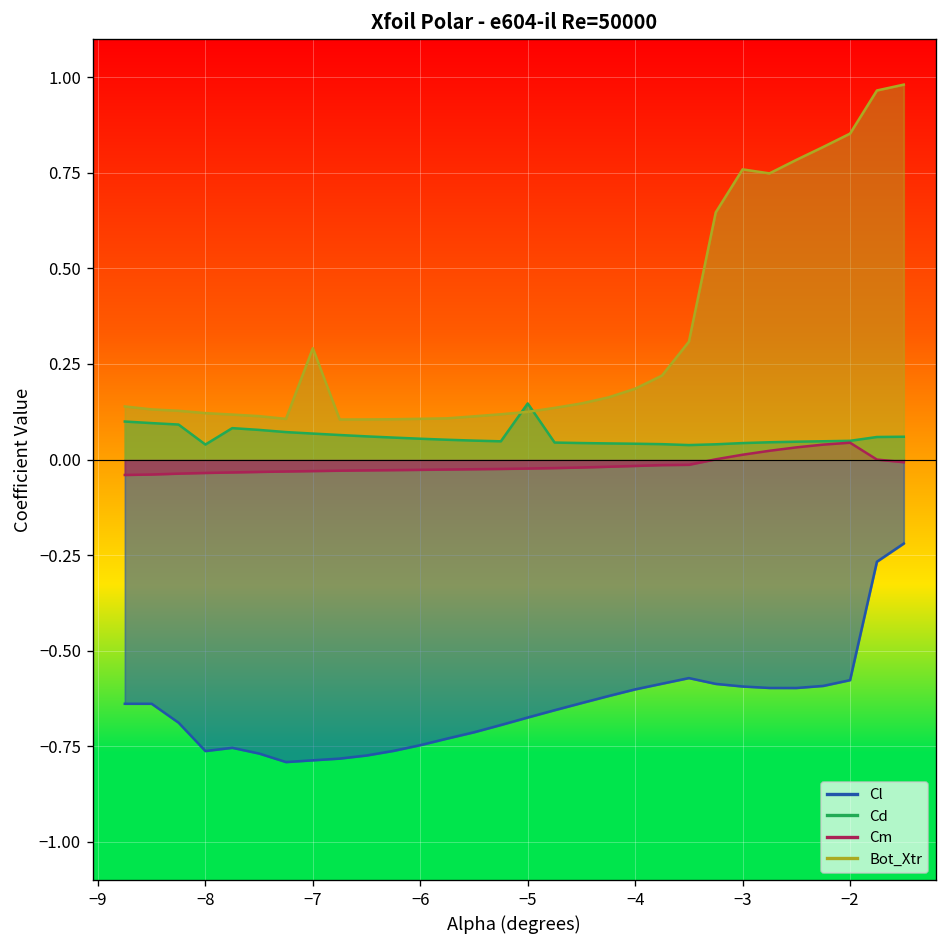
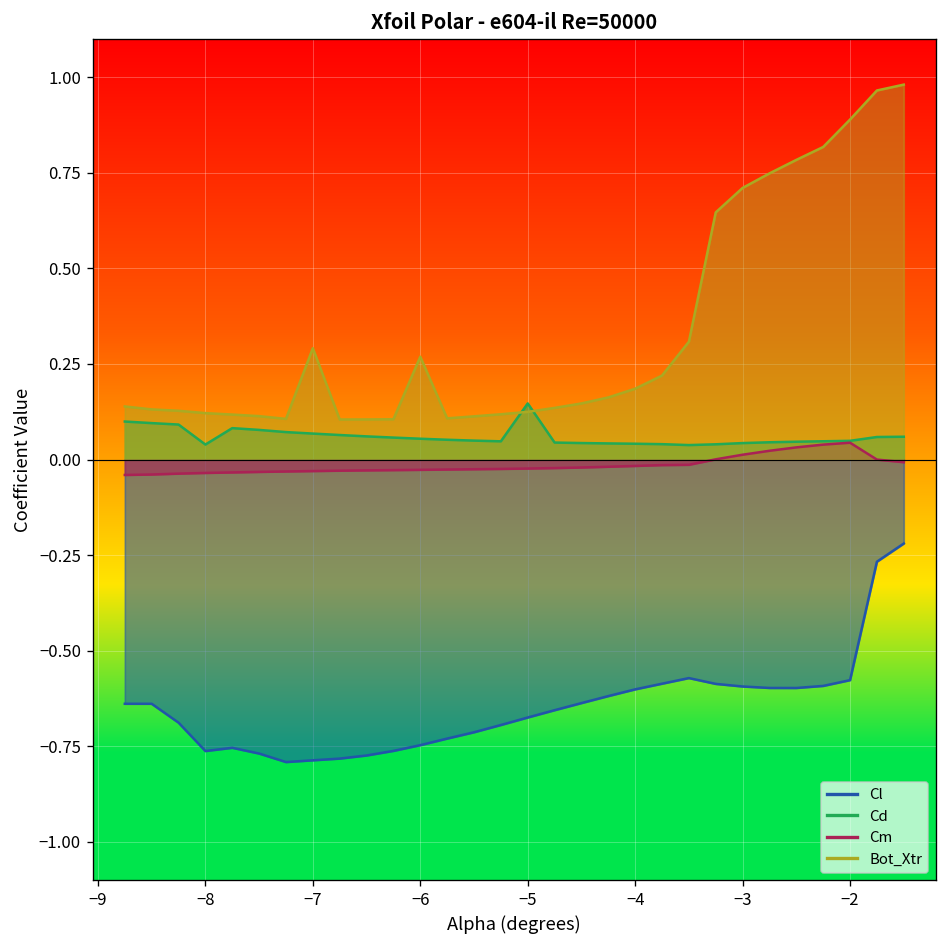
Bot_Xtr, −6: 0.11 -> 0.27
Bot_Xtr, −3: 0.76 -> 0.71
Bot_Xtr, −2: 0.85 -> 0.89
